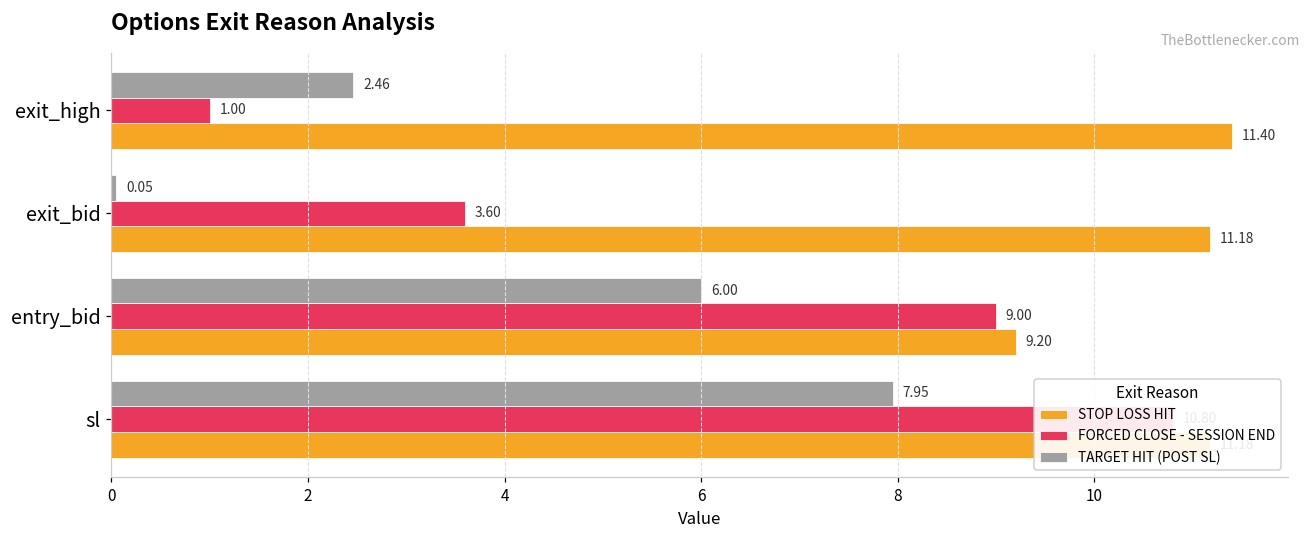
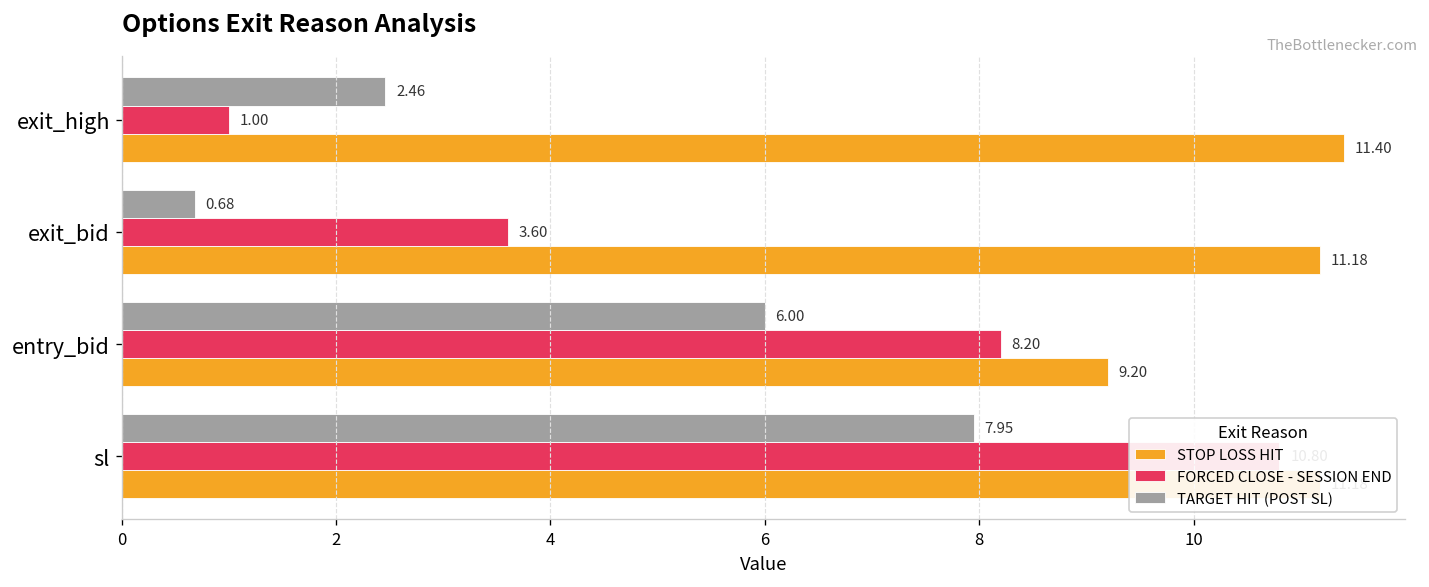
TARGET HIT (POST SL), exit_bid: 0.05 -> 0.68
FORCED CLOSE - SESSION END, entry_bid: 9.00 -> 8.20
